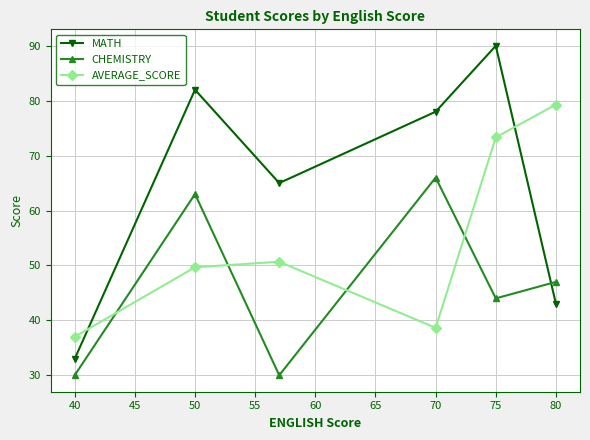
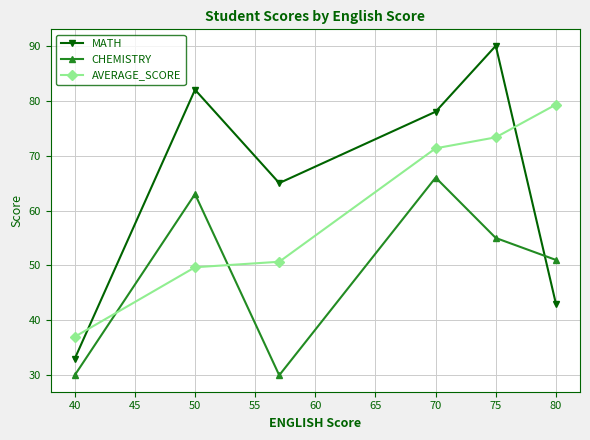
AVERAGE_SCORE, 70: 39 -> 71
CHEMISTRY, 75: 44 -> 55
CHEMISTRY, 80: 47 -> 51
